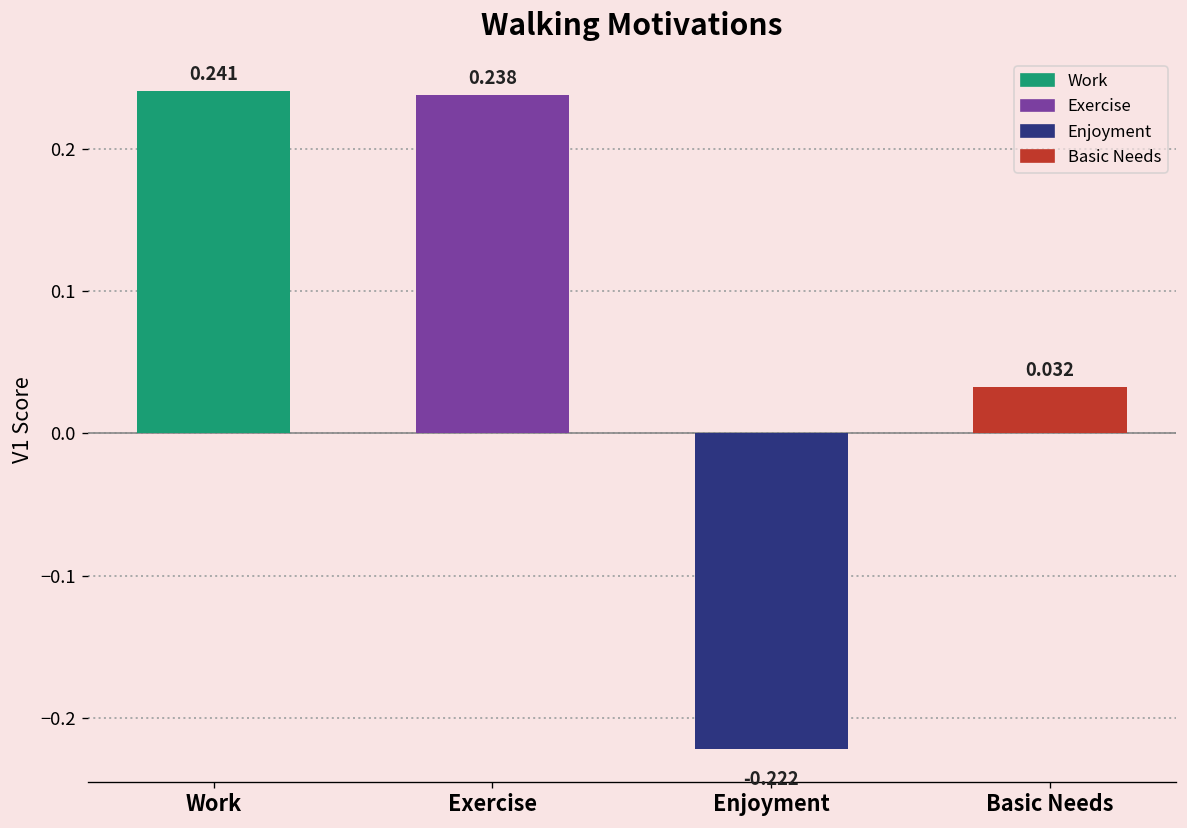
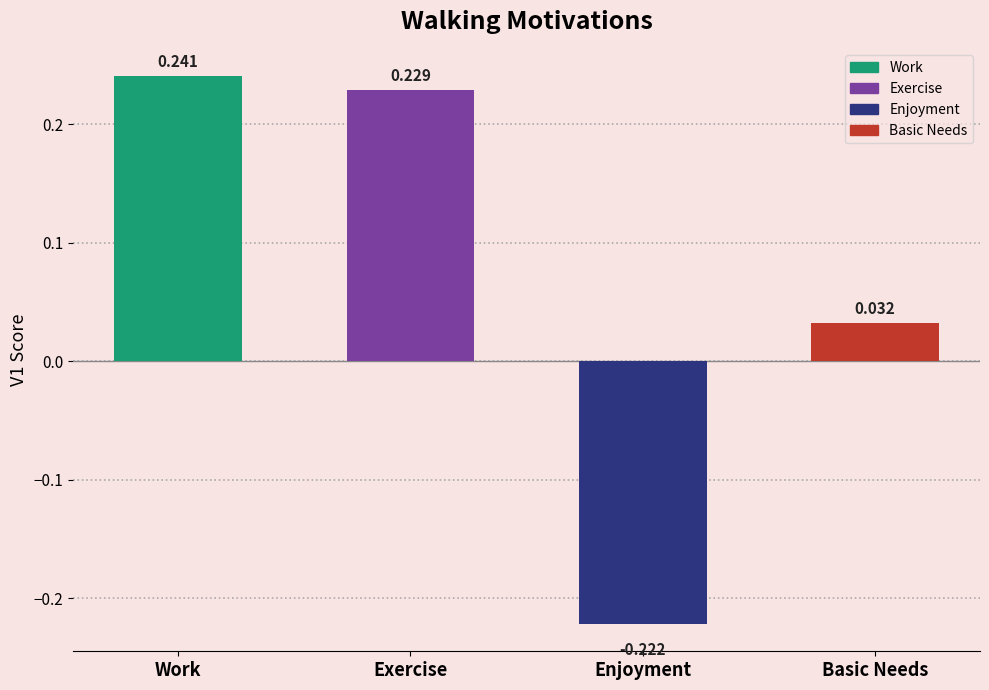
Exercise: 0.238 -> 0.229
